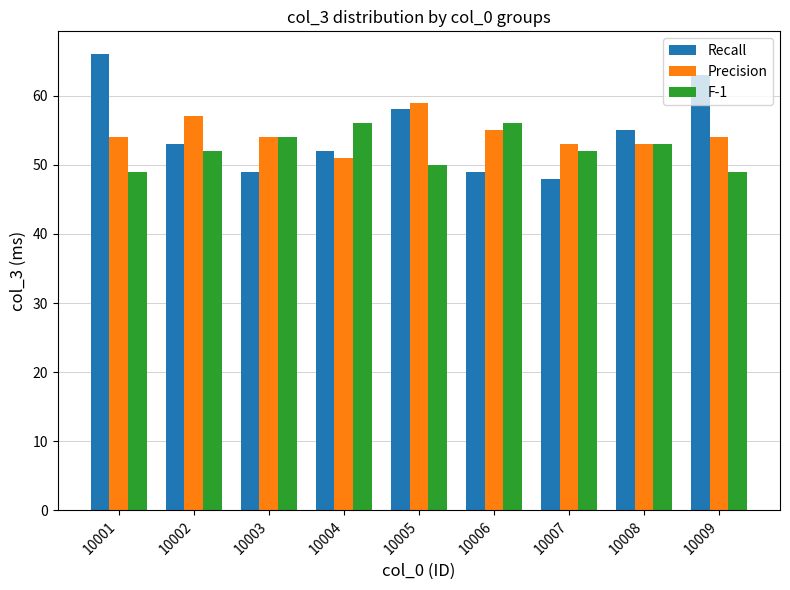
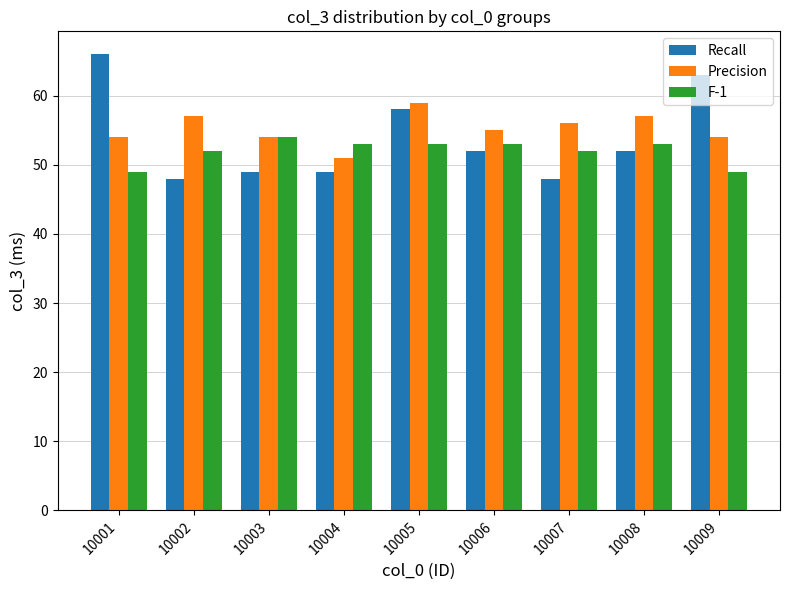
Recall, 10002: 53 -> 48
Recall, 10004: 52 -> 49
F-1, 10004: 56 -> 53
F-1, 10005: 50 -> 53
Recall, 10006: 49 -> 52
F-1, 10006: 56 -> 53
Precision, 10007: 53 -> 56
Recall, 10008: 55 -> 52
Precision, 10008: 53 -> 57
